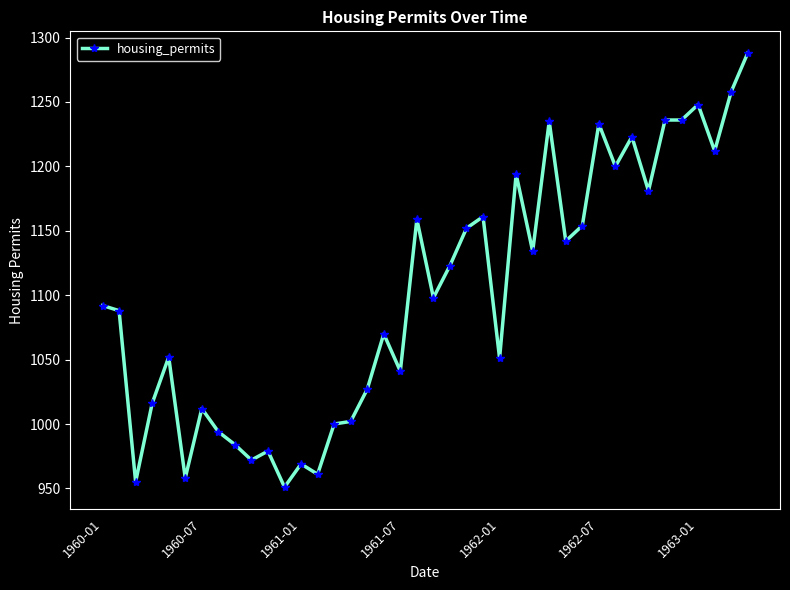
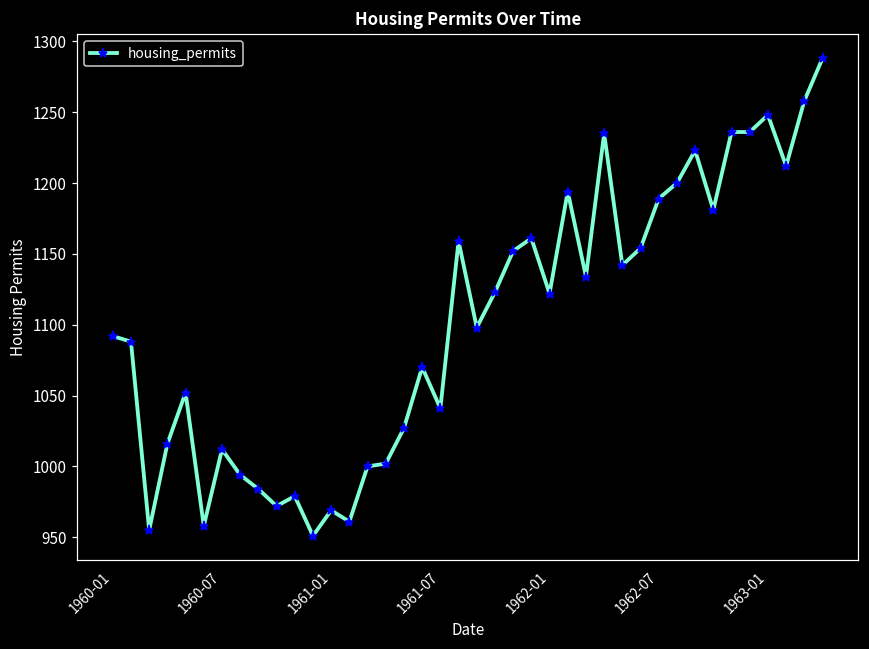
1962-01: 1051 -> 1122
1962-07: 1233 -> 1189
